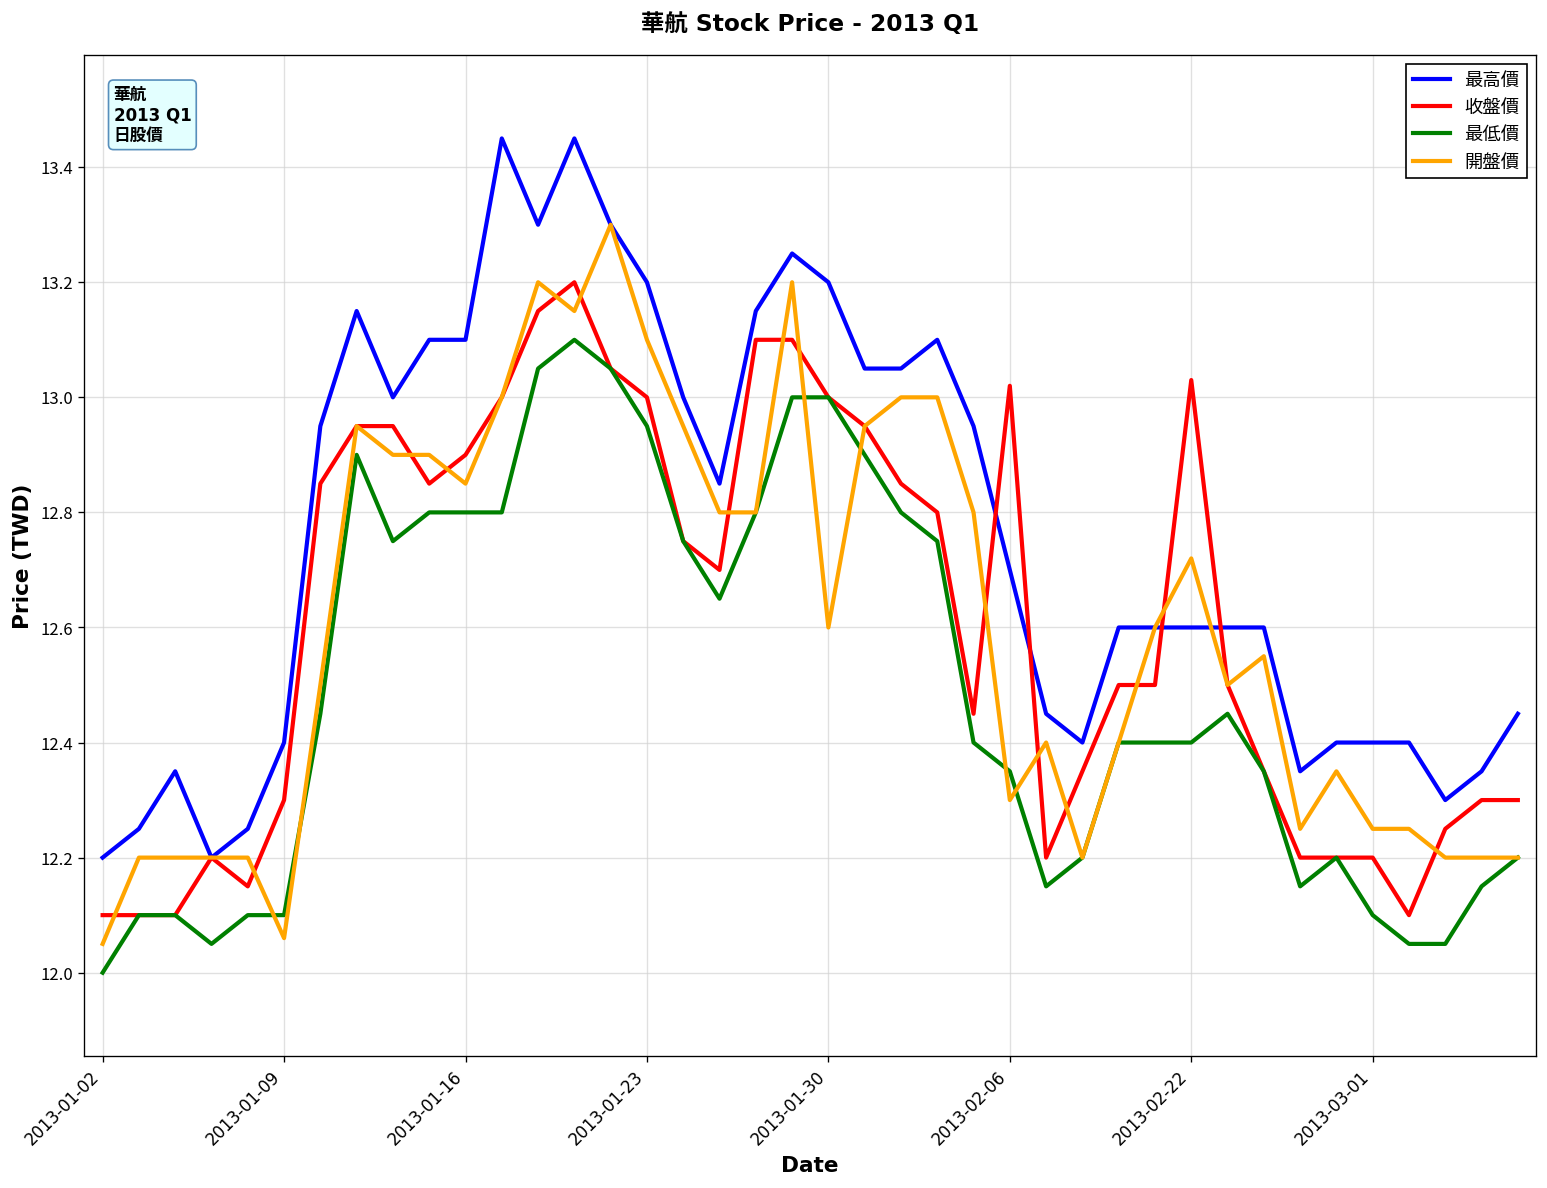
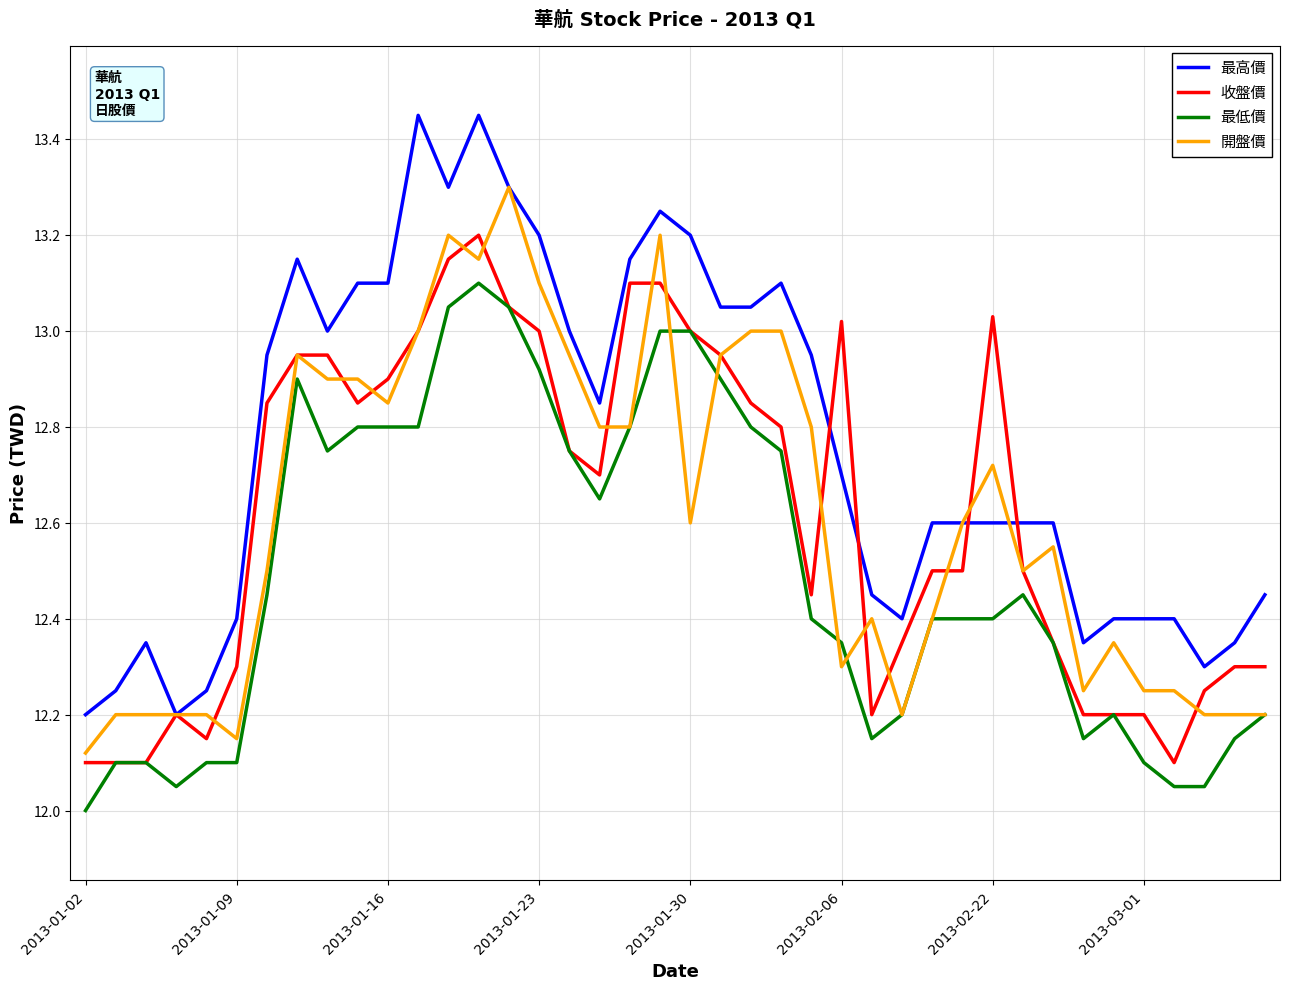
開盤價, 2013-01-02: 12.05 -> 12.12
開盤價, 2013-01-09: 12.06 -> 12.15
最低價, 2013-01-23: 12.95 -> 12.92
